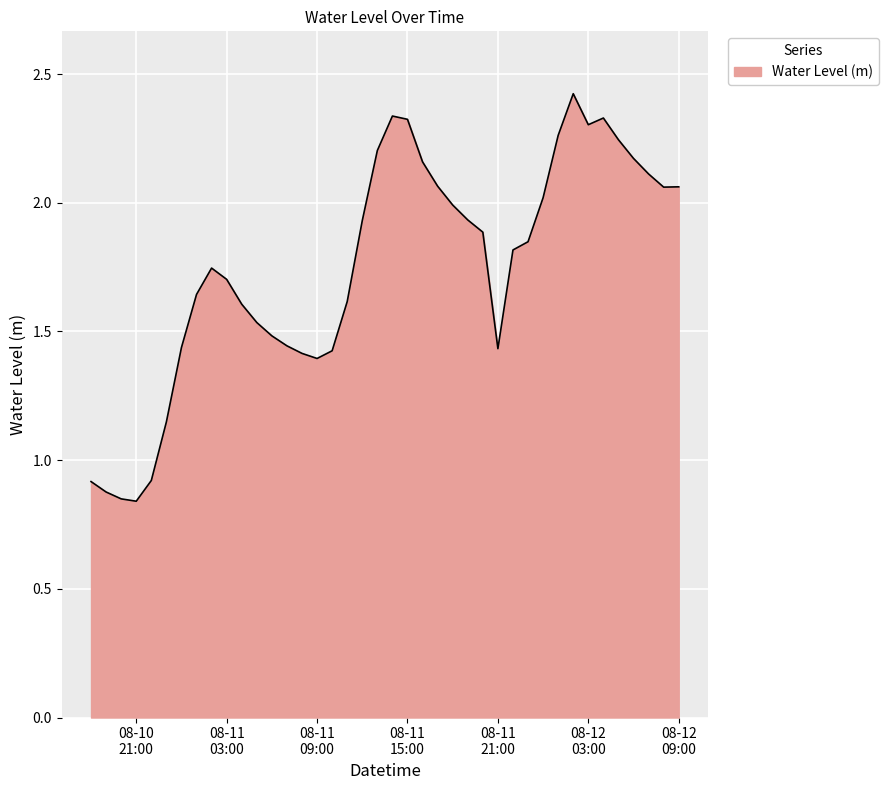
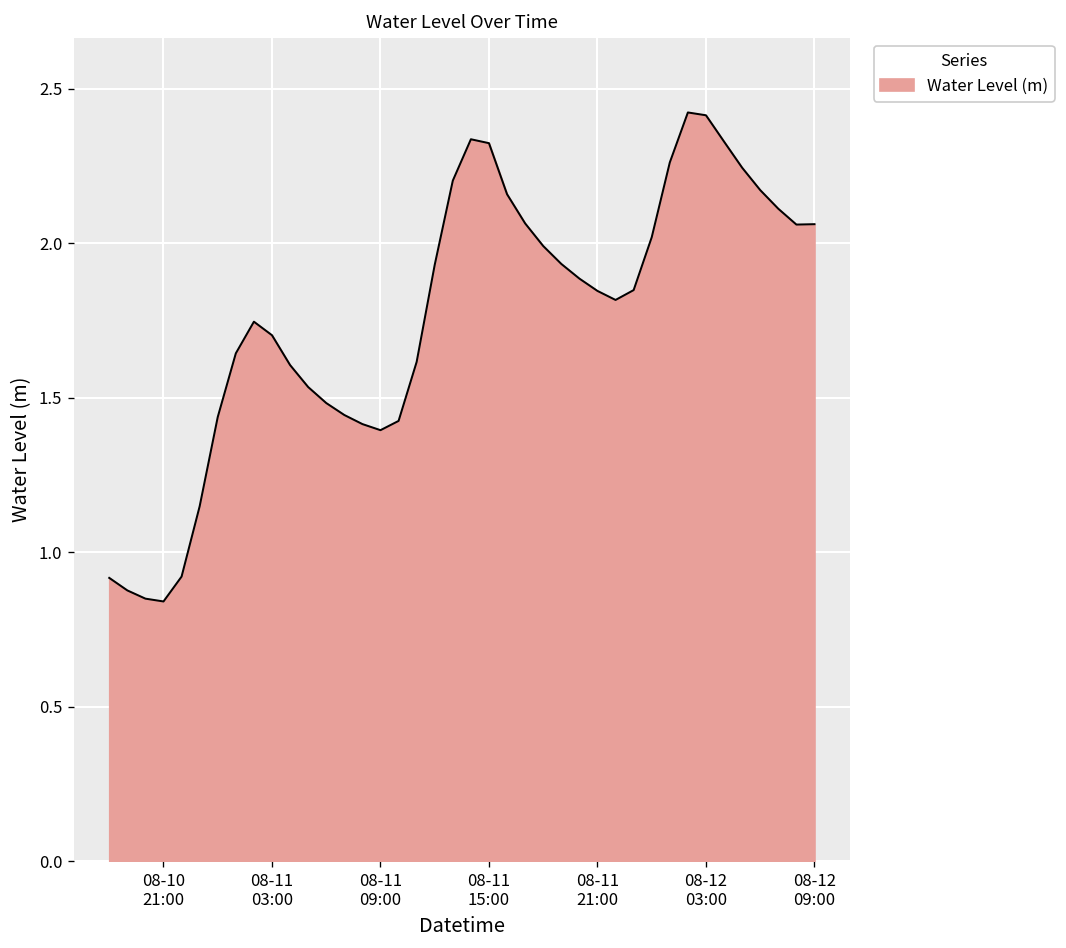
08-11 21:00: 1.43 -> 1.85
08-12 03:00: 2.30 -> 2.41
